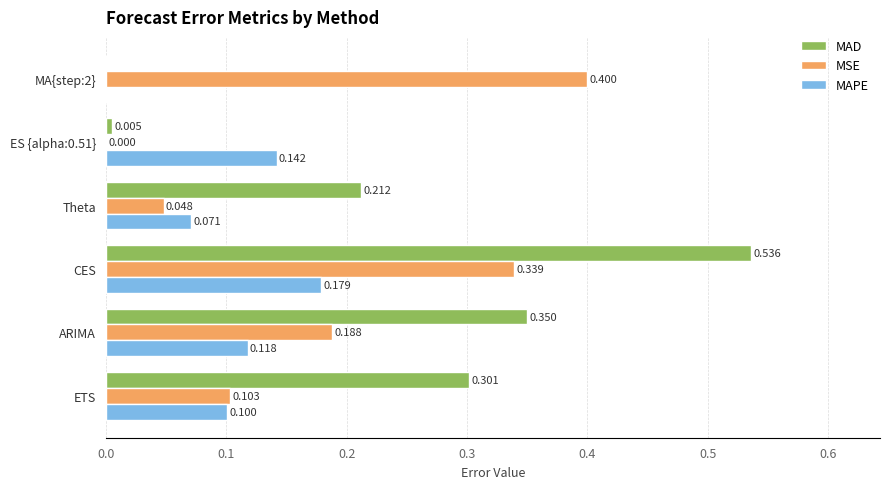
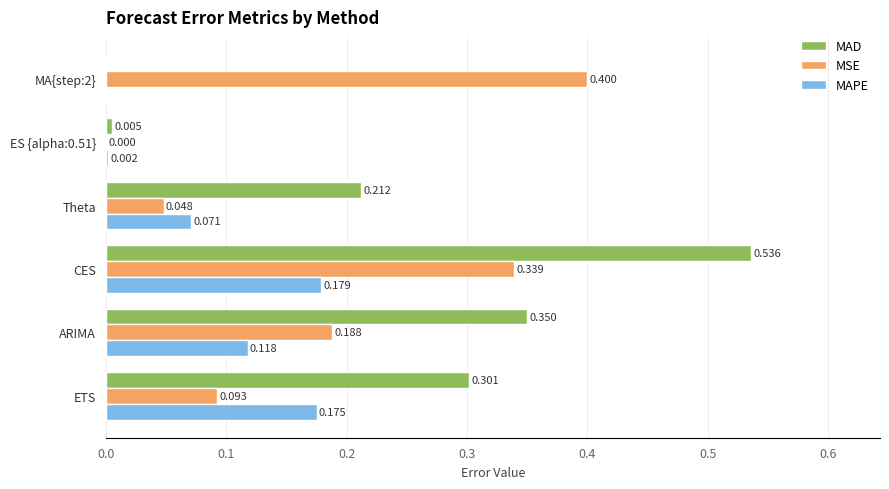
MAPE, ES {alpha:0.51}: 0.142 -> 0.002
MSE, ETS: 0.103 -> 0.093
MAPE, ETS: 0.100 -> 0.175
